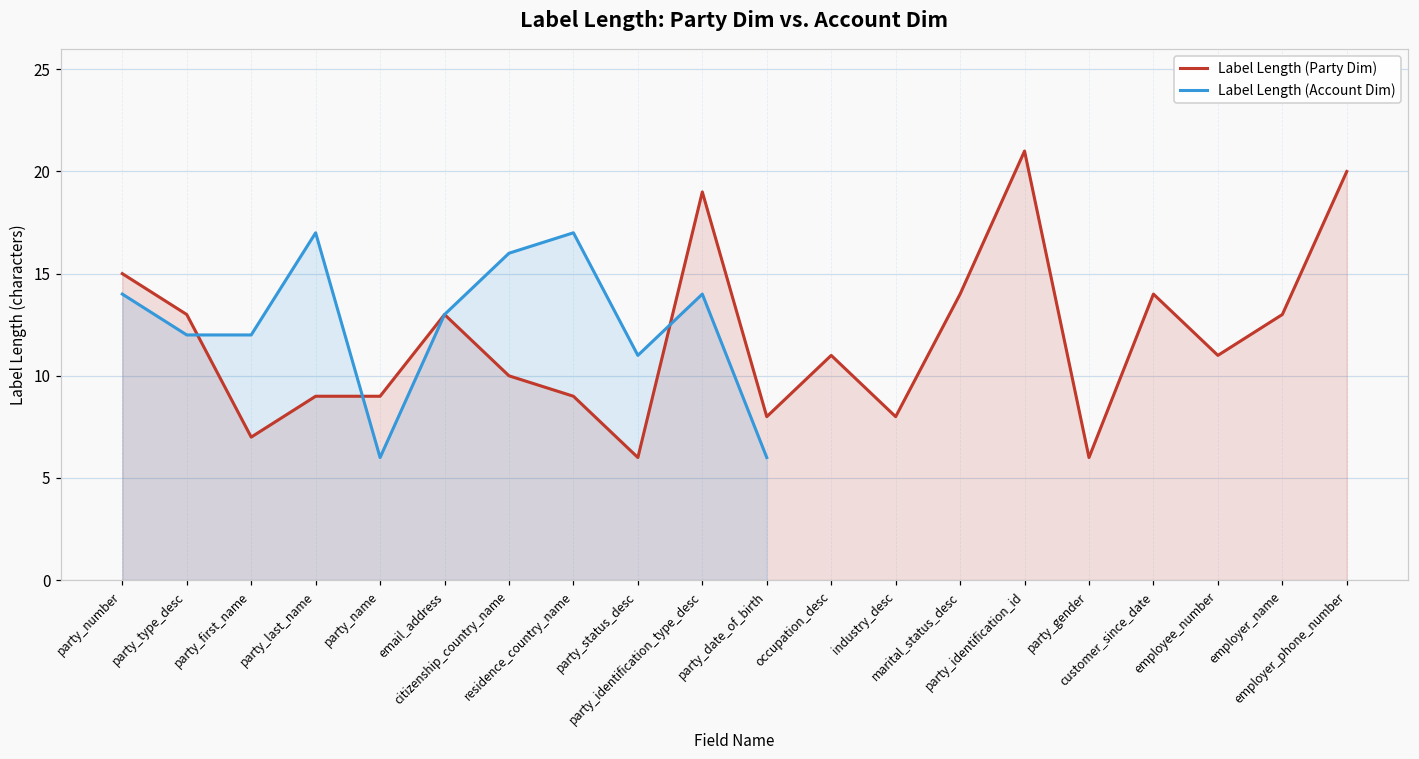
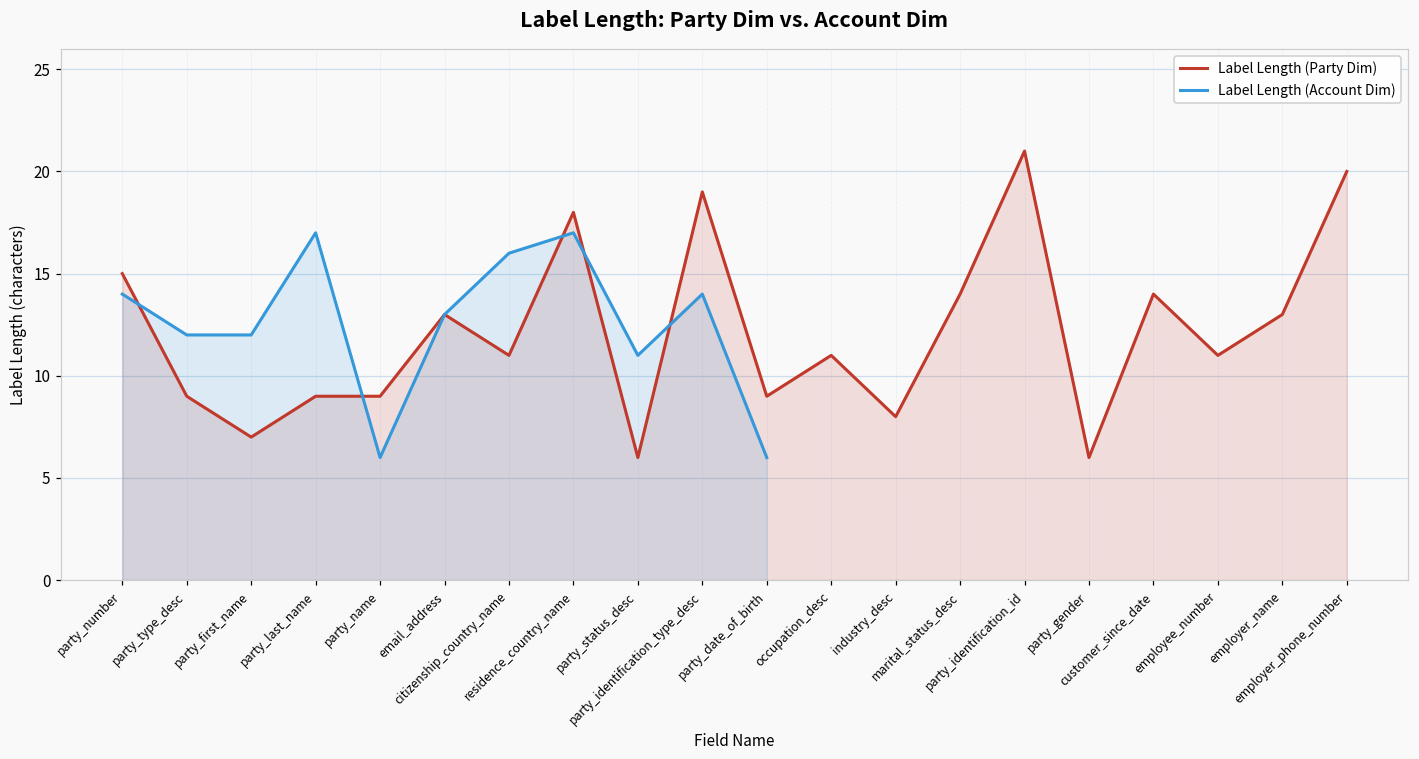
Label Length (Party Dim), party_type_desc: 13 -> 9
Label Length (Party Dim), citizenship_country_name: 10 -> 11
Label Length (Party Dim), residence_country_name: 9 -> 18
Label Length (Party Dim), party_date_of_birth: 8 -> 9
